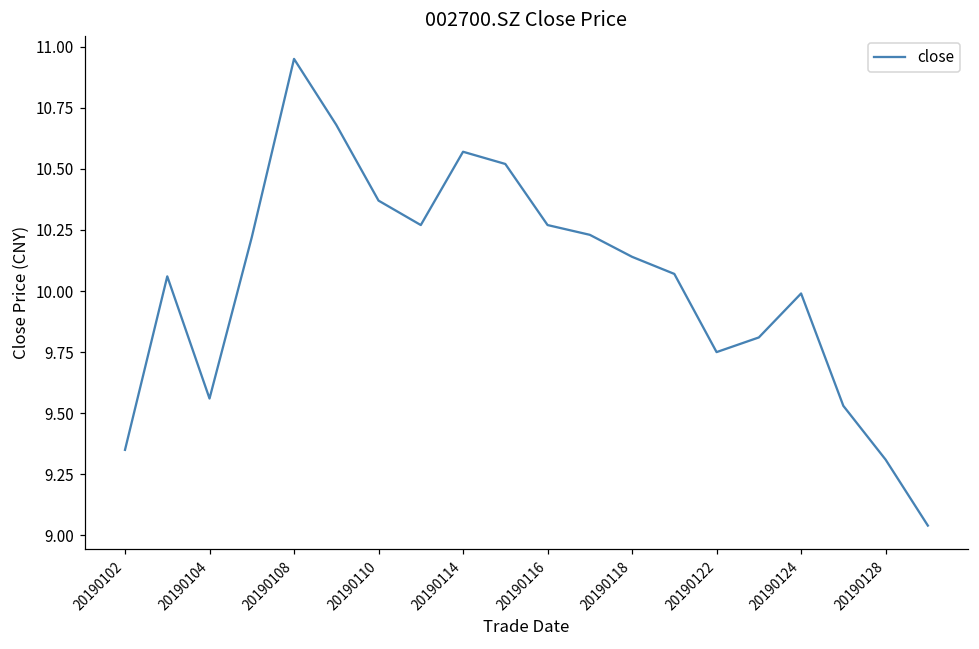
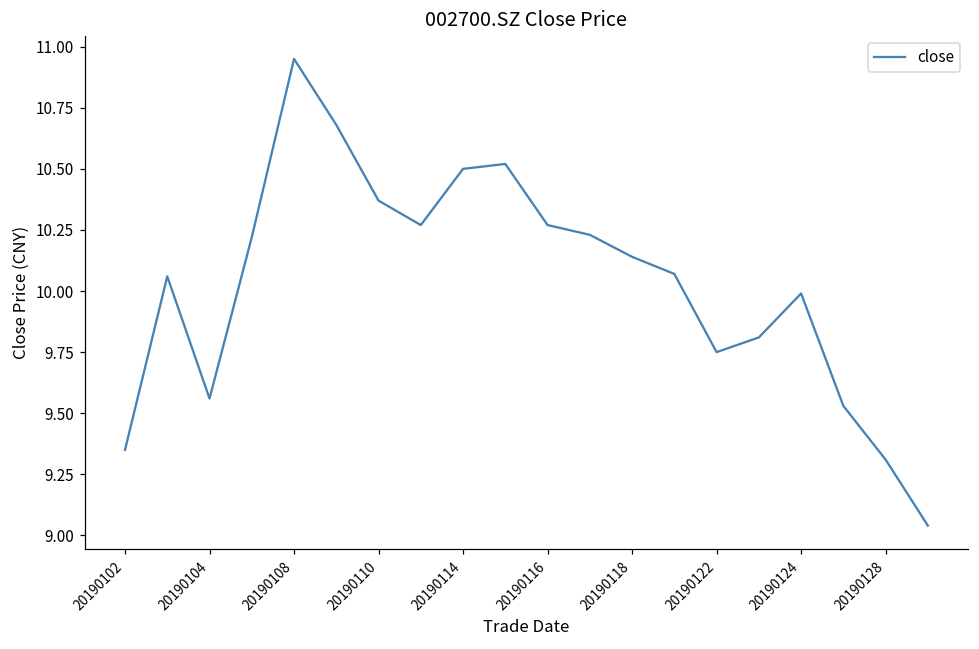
20190114: 10.57 -> 10.50
